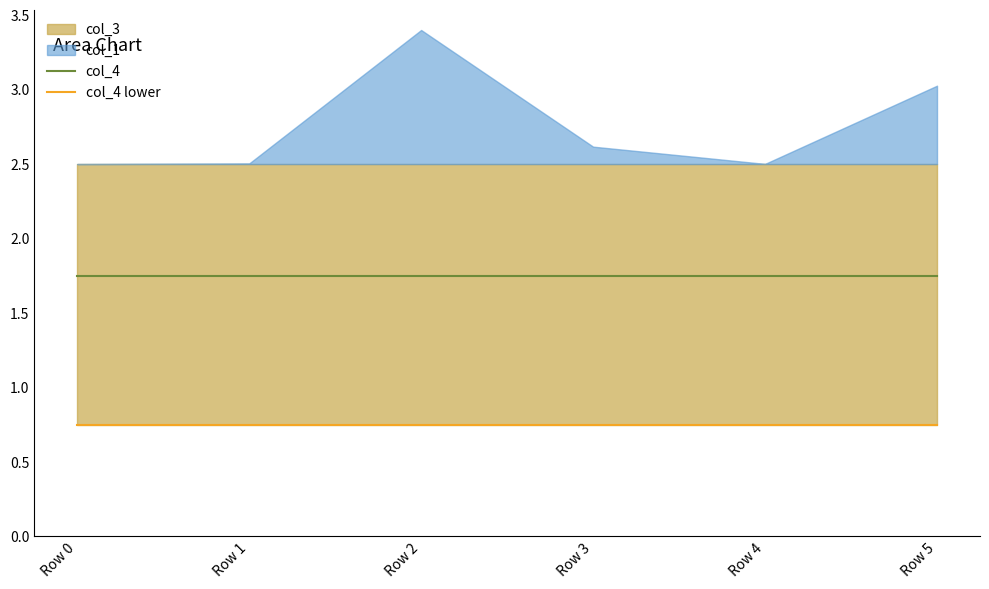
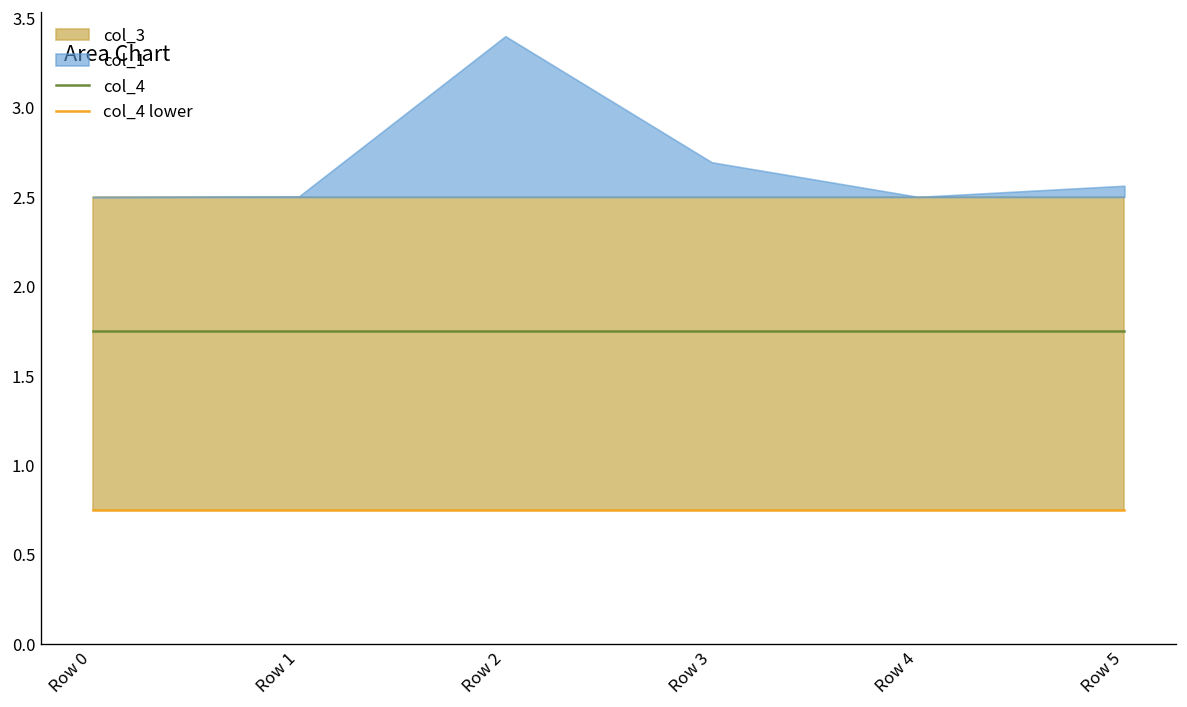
col_1, Row 3: 0.12 -> 0.19
col_1, Row 5: 0.53 -> 0.06
